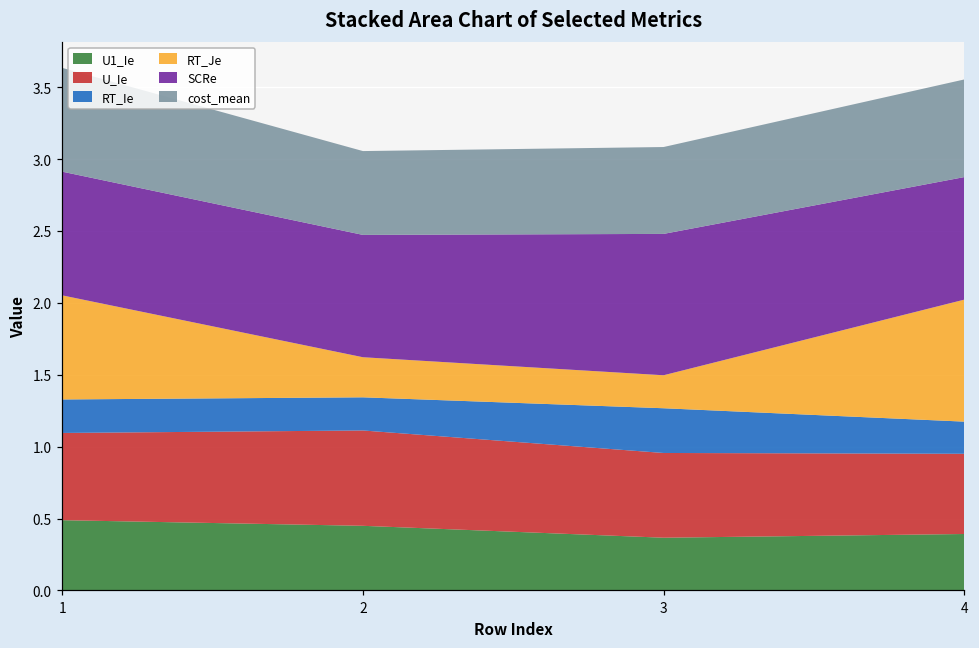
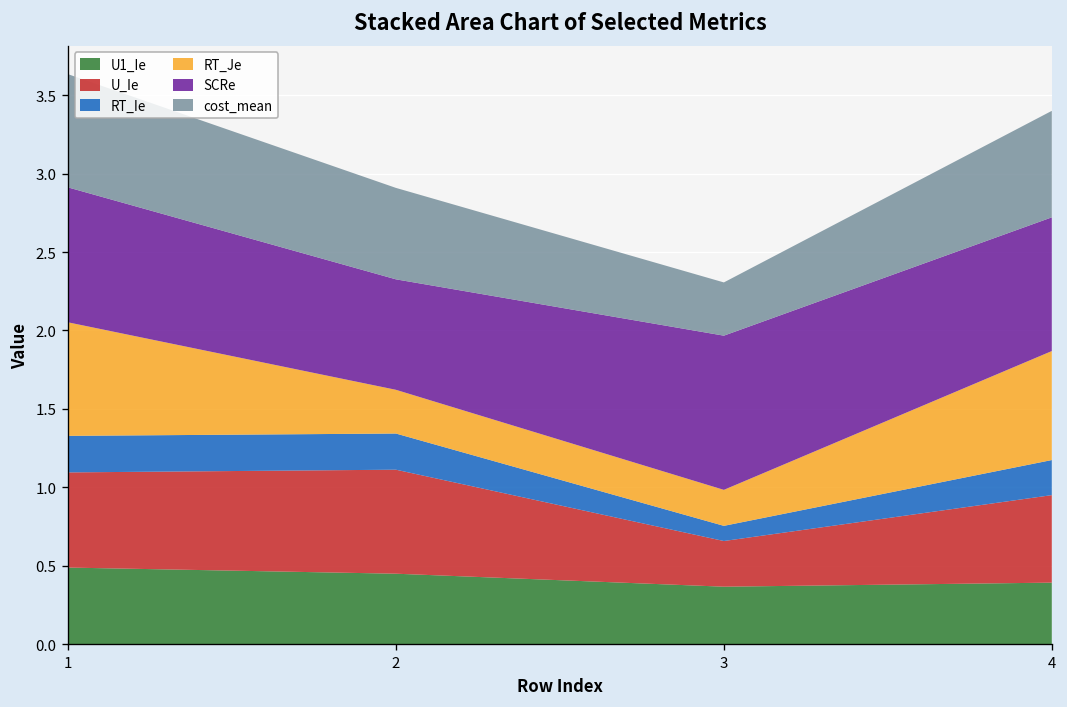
SCRe, 2: 0.85 -> 0.70
U_Ie, 3: 0.59 -> 0.29
RT_Ie, 3: 0.31 -> 0.10
cost_mean, 3: 0.60 -> 0.34
RT_Je, 4: 0.85 -> 0.69
